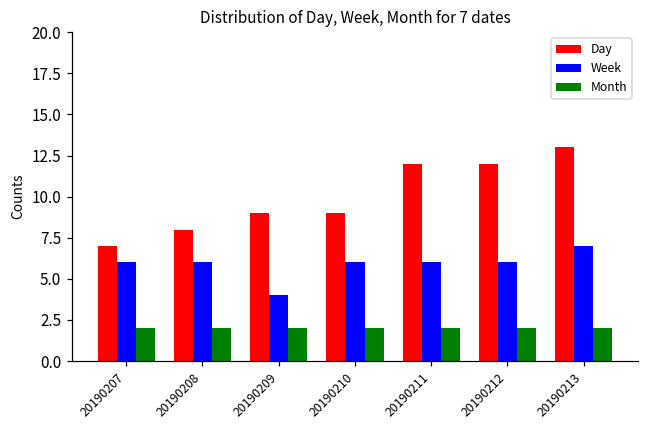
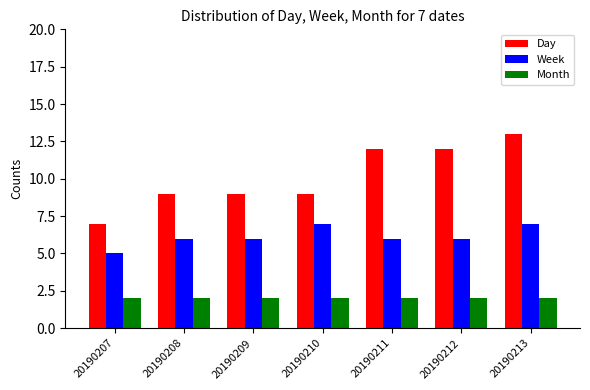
Week, 20190207: 6 -> 5
Day, 20190208: 8 -> 9
Week, 20190209: 4 -> 6
Week, 20190210: 6 -> 7
